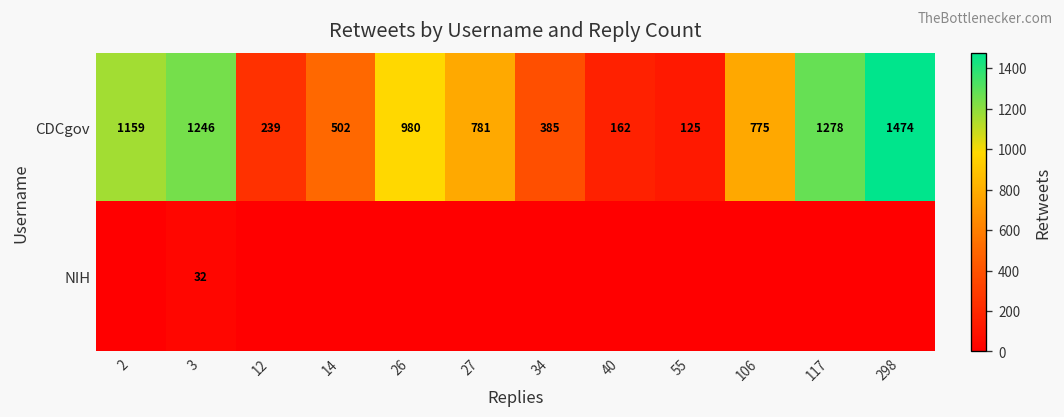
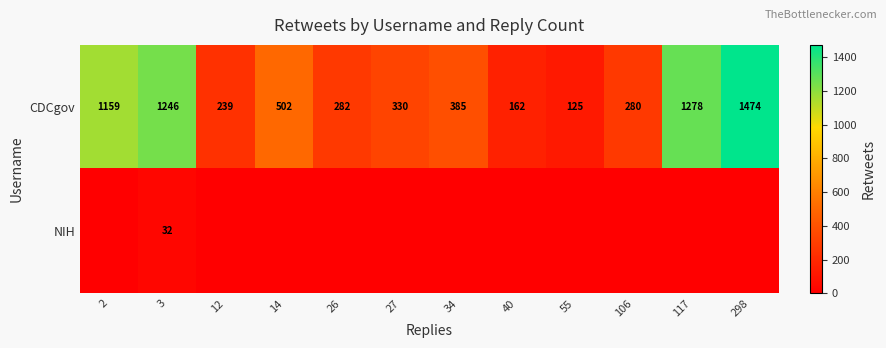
CDCgov, 26: 980 -> 282
CDCgov, 27: 781 -> 330
CDCgov, 106: 775 -> 280
